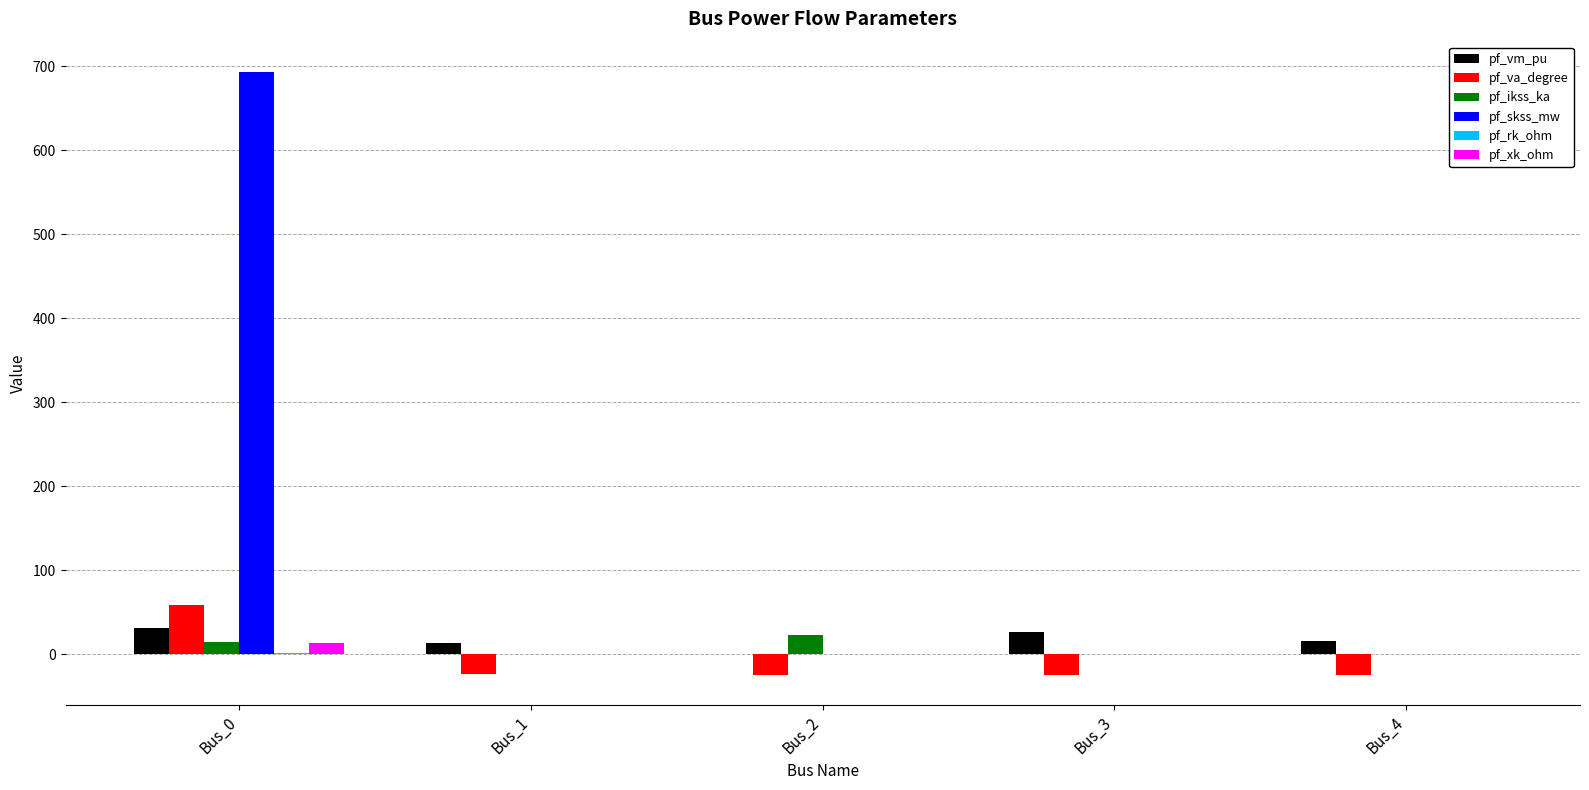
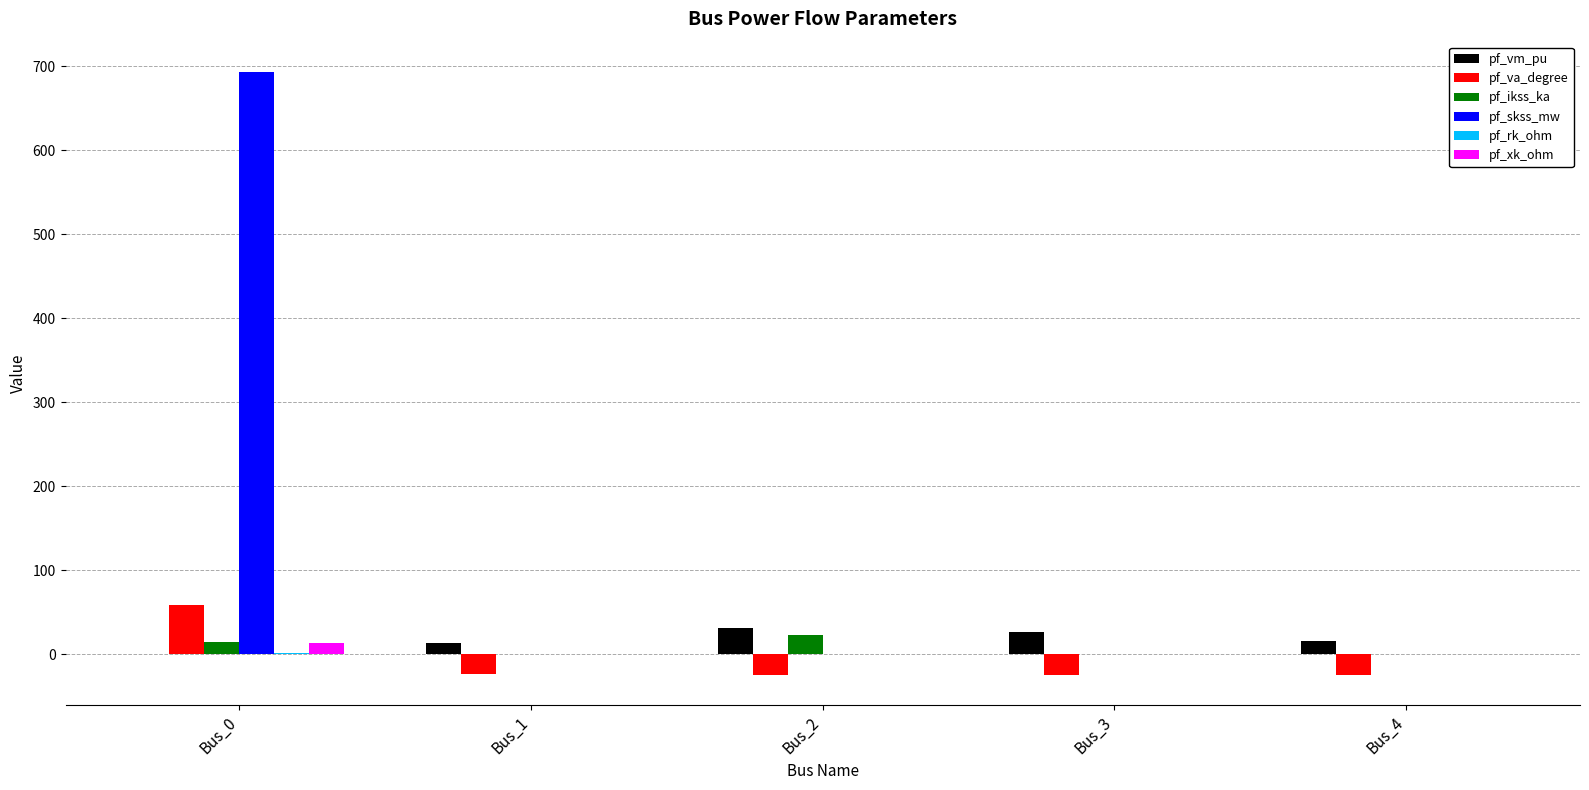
pf_vm_pu, Bus_0: 30 -> 0
pf_vm_pu, Bus_2: 0 -> 30
